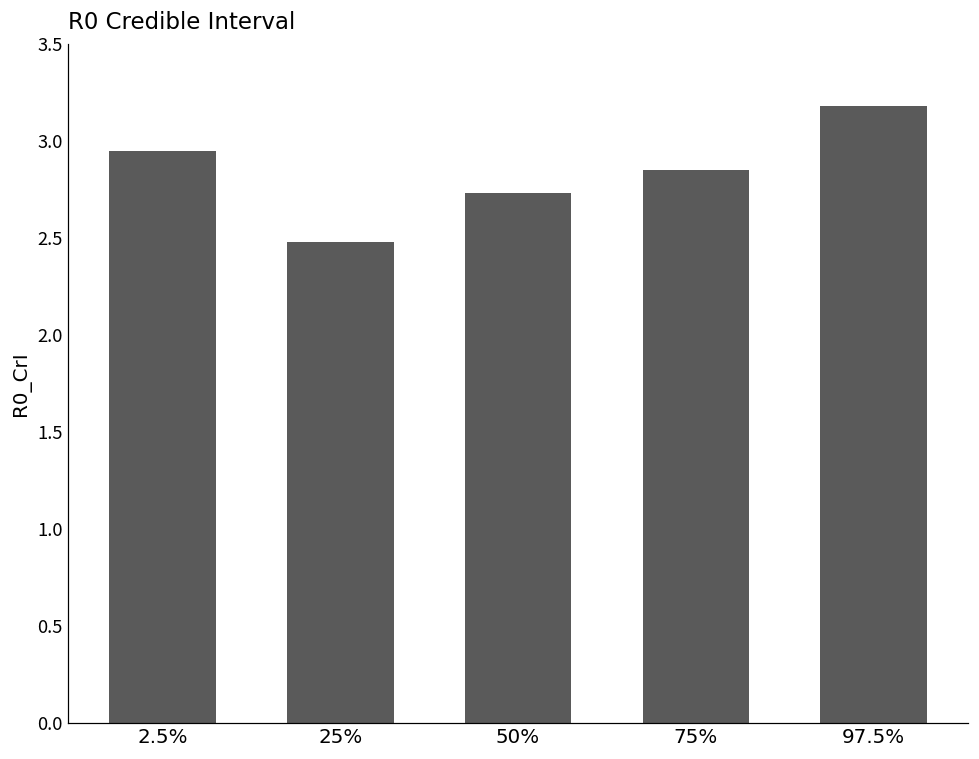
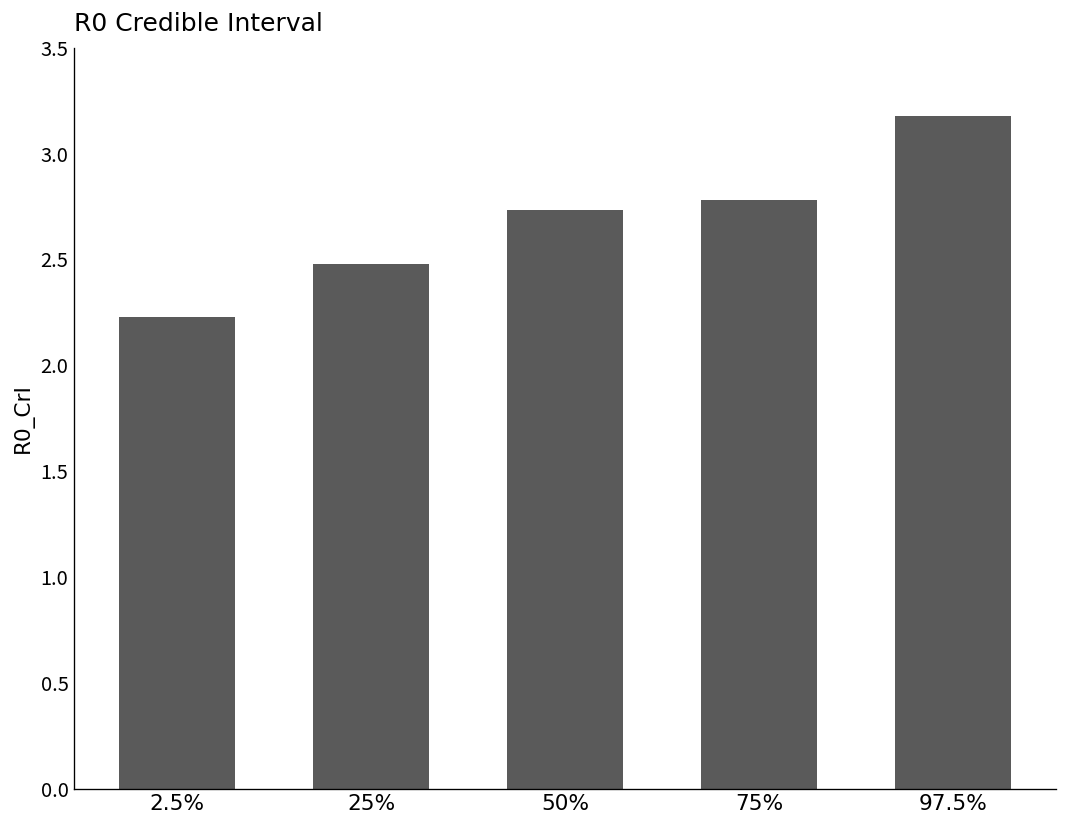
2.5%: 2.95 -> 2.23
75%: 2.85 -> 2.78
